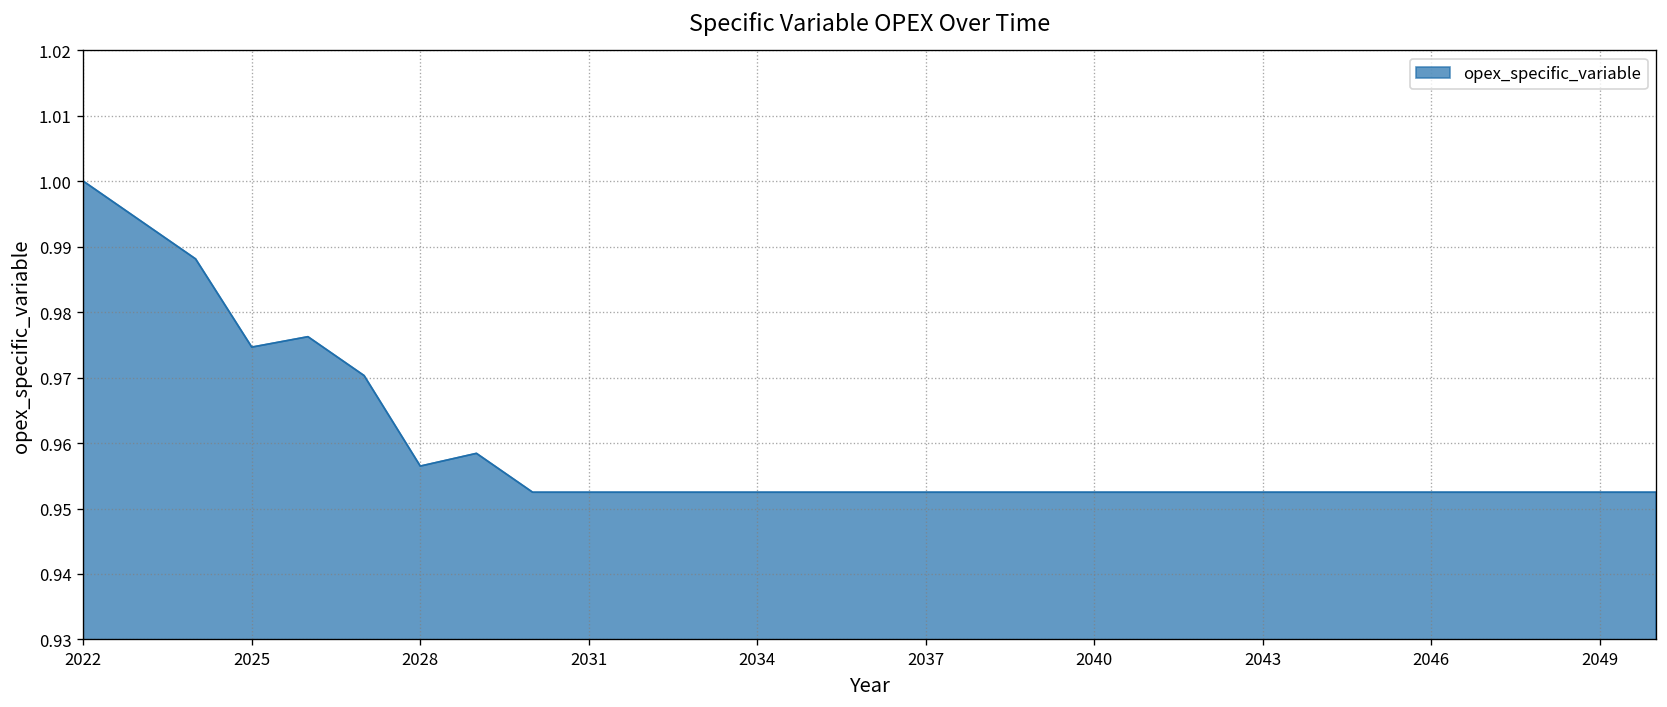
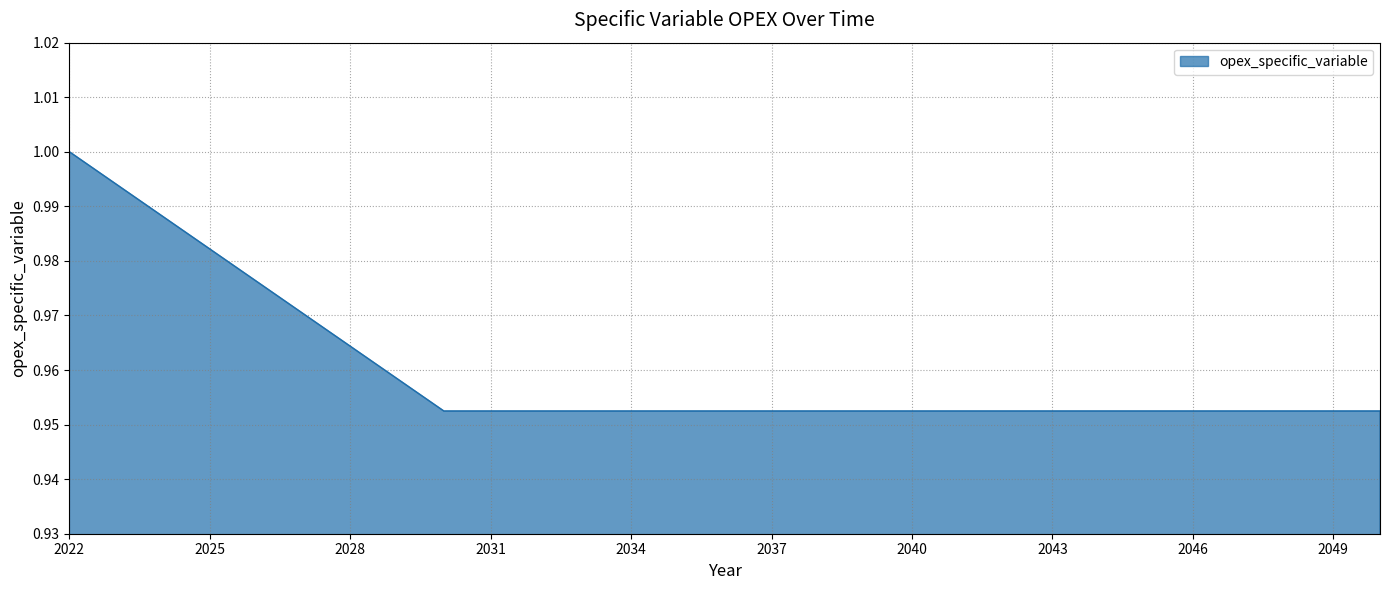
2025: 0.975 -> 0.982
2028: 0.956 -> 0.964
